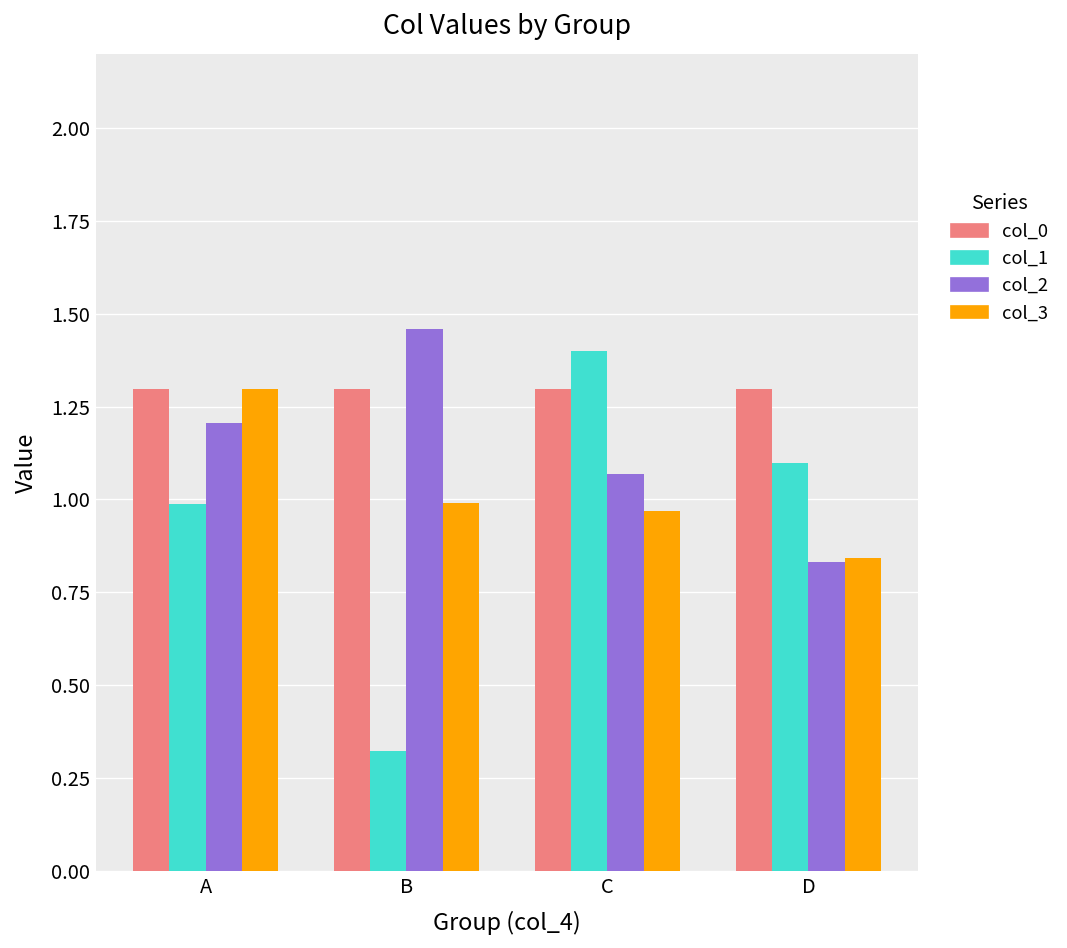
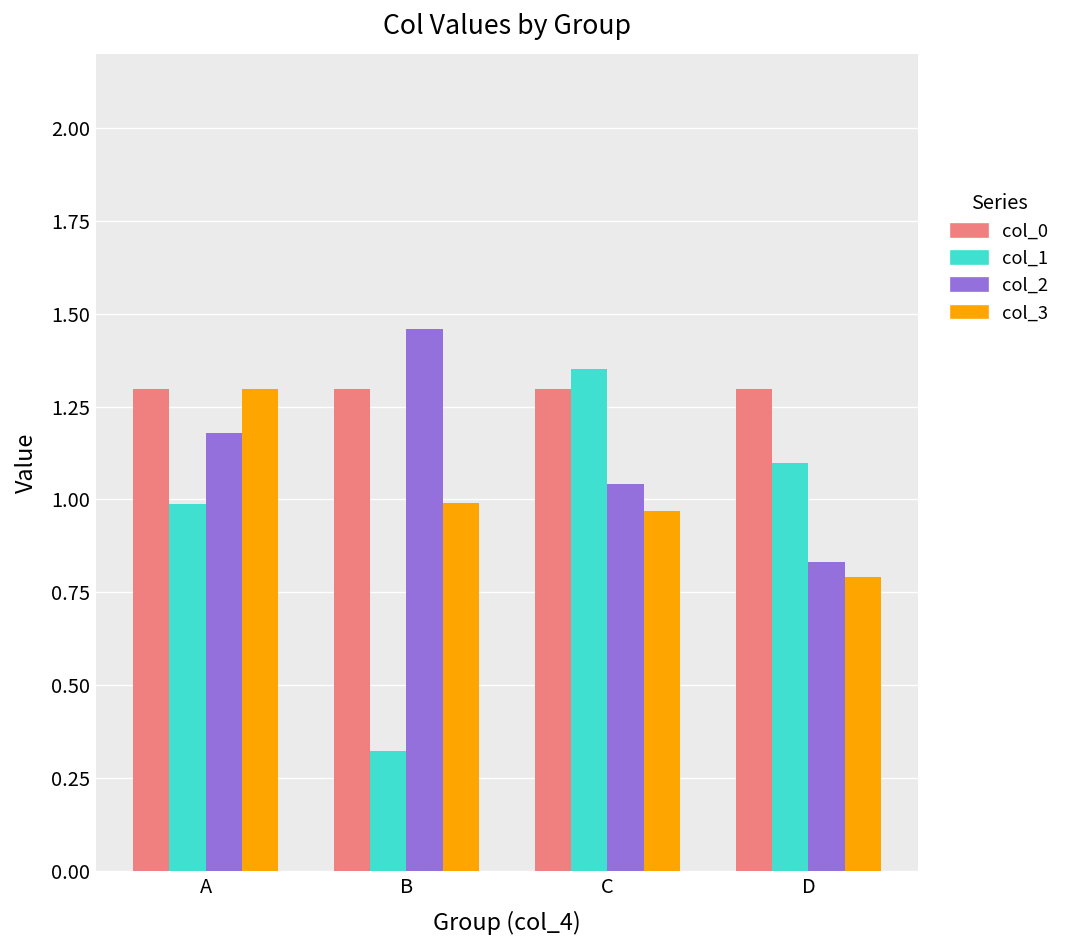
col_2, A: 1.21 -> 1.18
col_1, C: 1.40 -> 1.35
col_2, C: 1.07 -> 1.04
col_3, D: 0.84 -> 0.79
